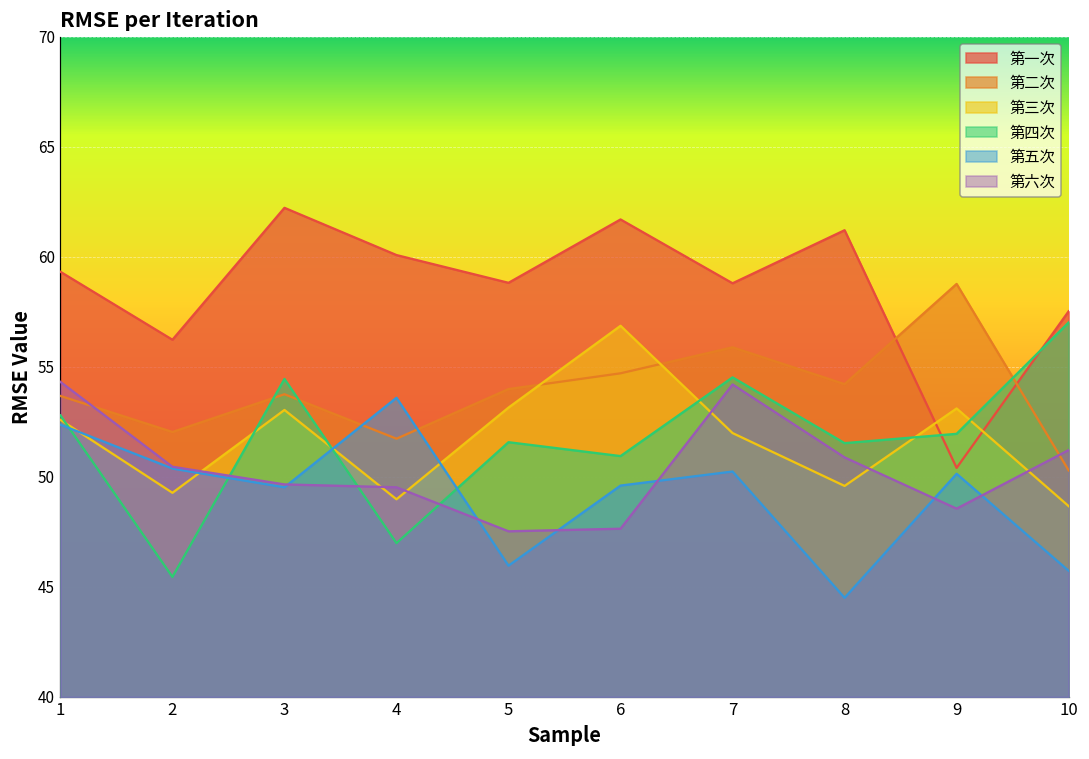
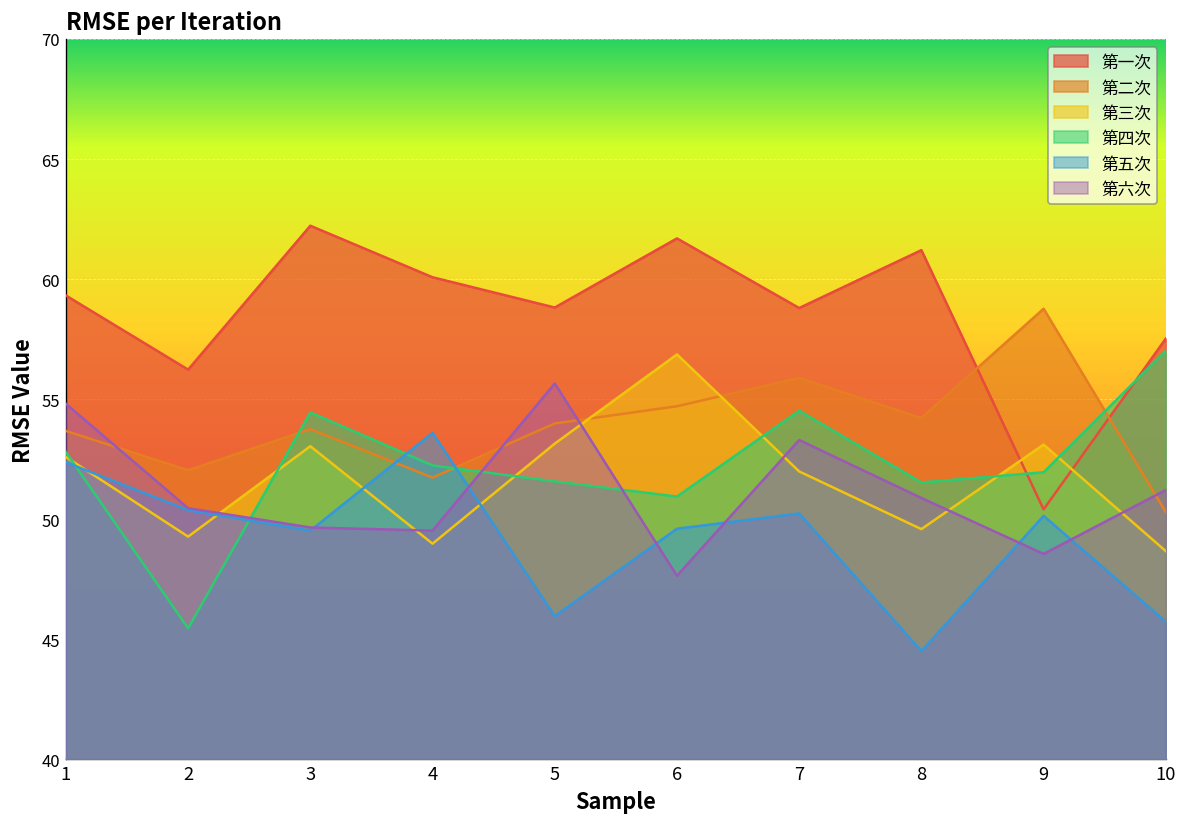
第六次, 1: 54.3 -> 54.8
第四次, 4: 47.0 -> 52.2
第六次, 5: 47.5 -> 55.7
第六次, 7: 54.2 -> 53.3
